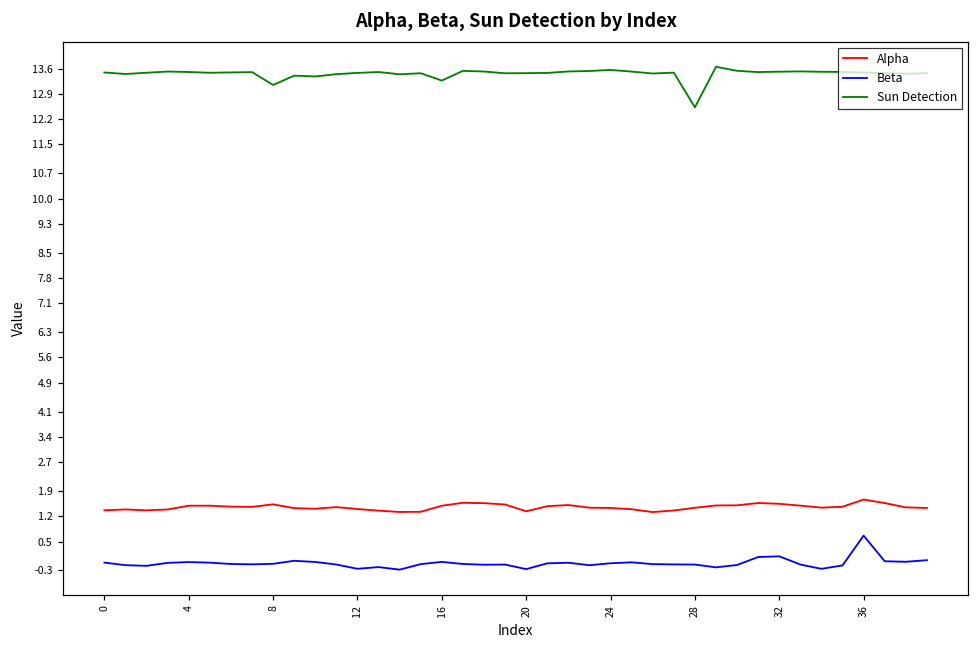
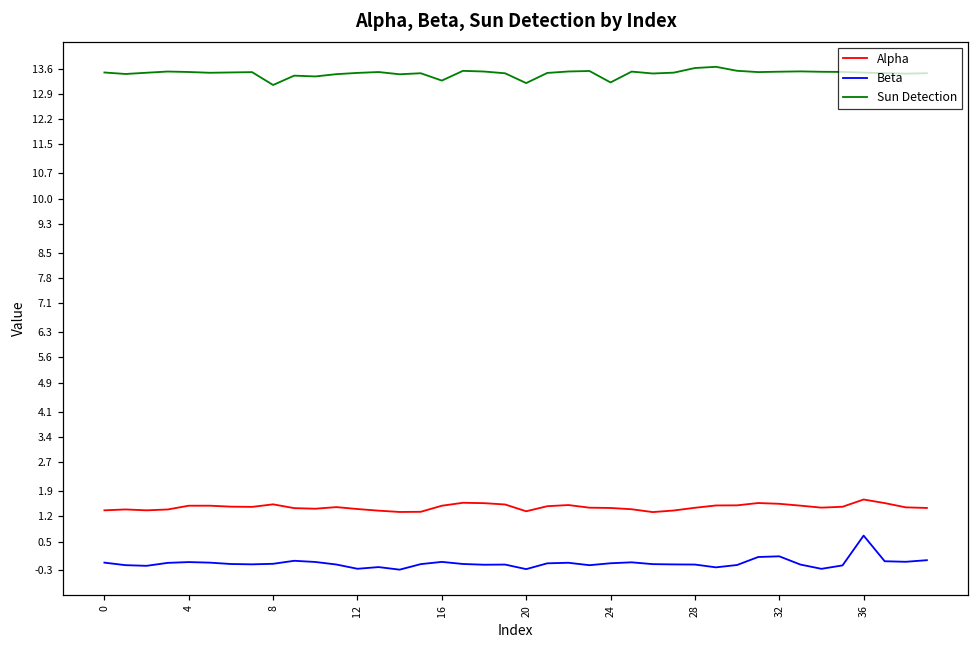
Sun Detection, 20: 13.5 -> 13.2
Sun Detection, 24: 13.6 -> 13.2
Sun Detection, 28: 12.5 -> 13.6
